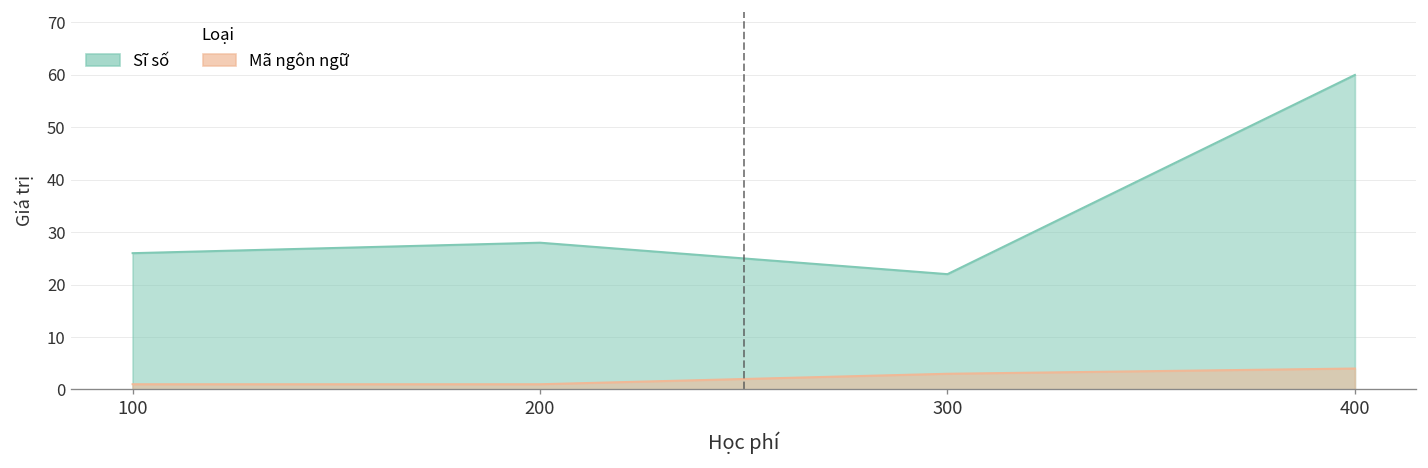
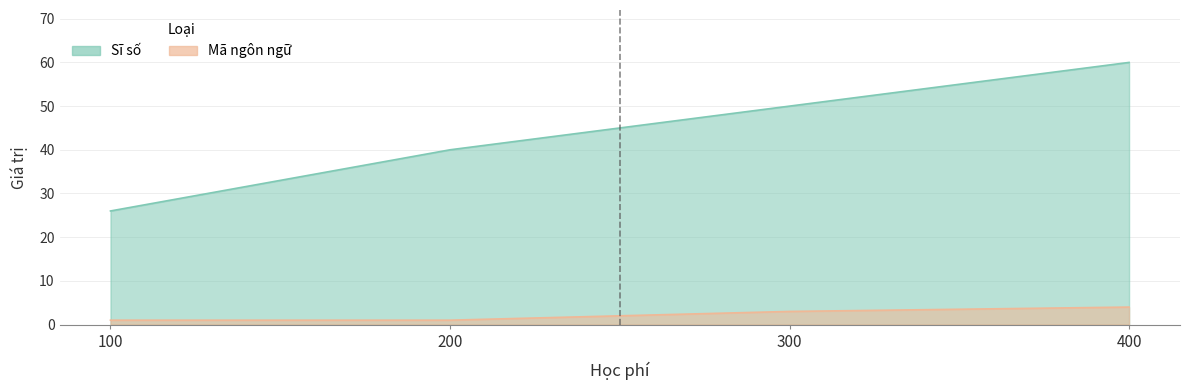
Sĩ số, 200: 28 -> 40
Sĩ số, 300: 22 -> 50
